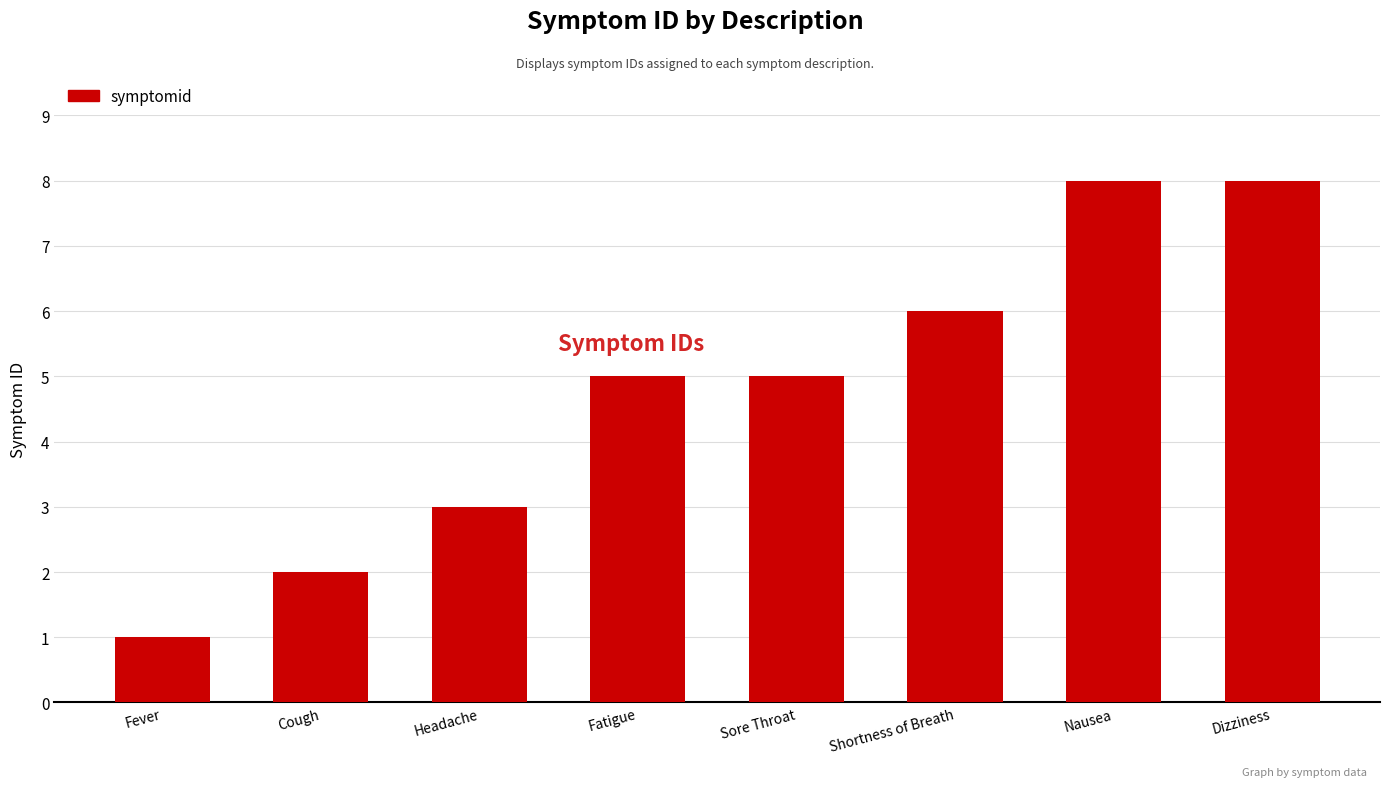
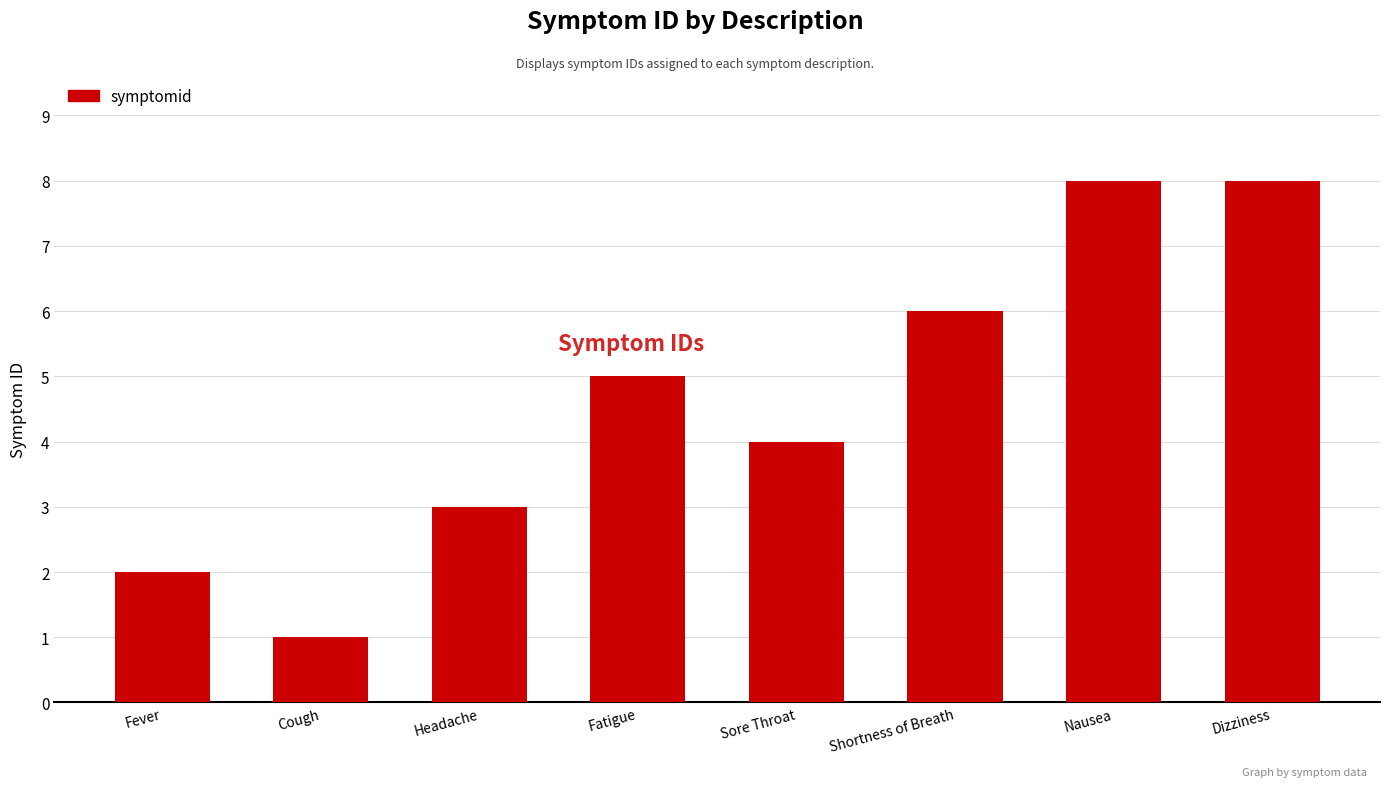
Fever: 1 -> 2
Cough: 2 -> 1
Sore Throat: 5 -> 4
